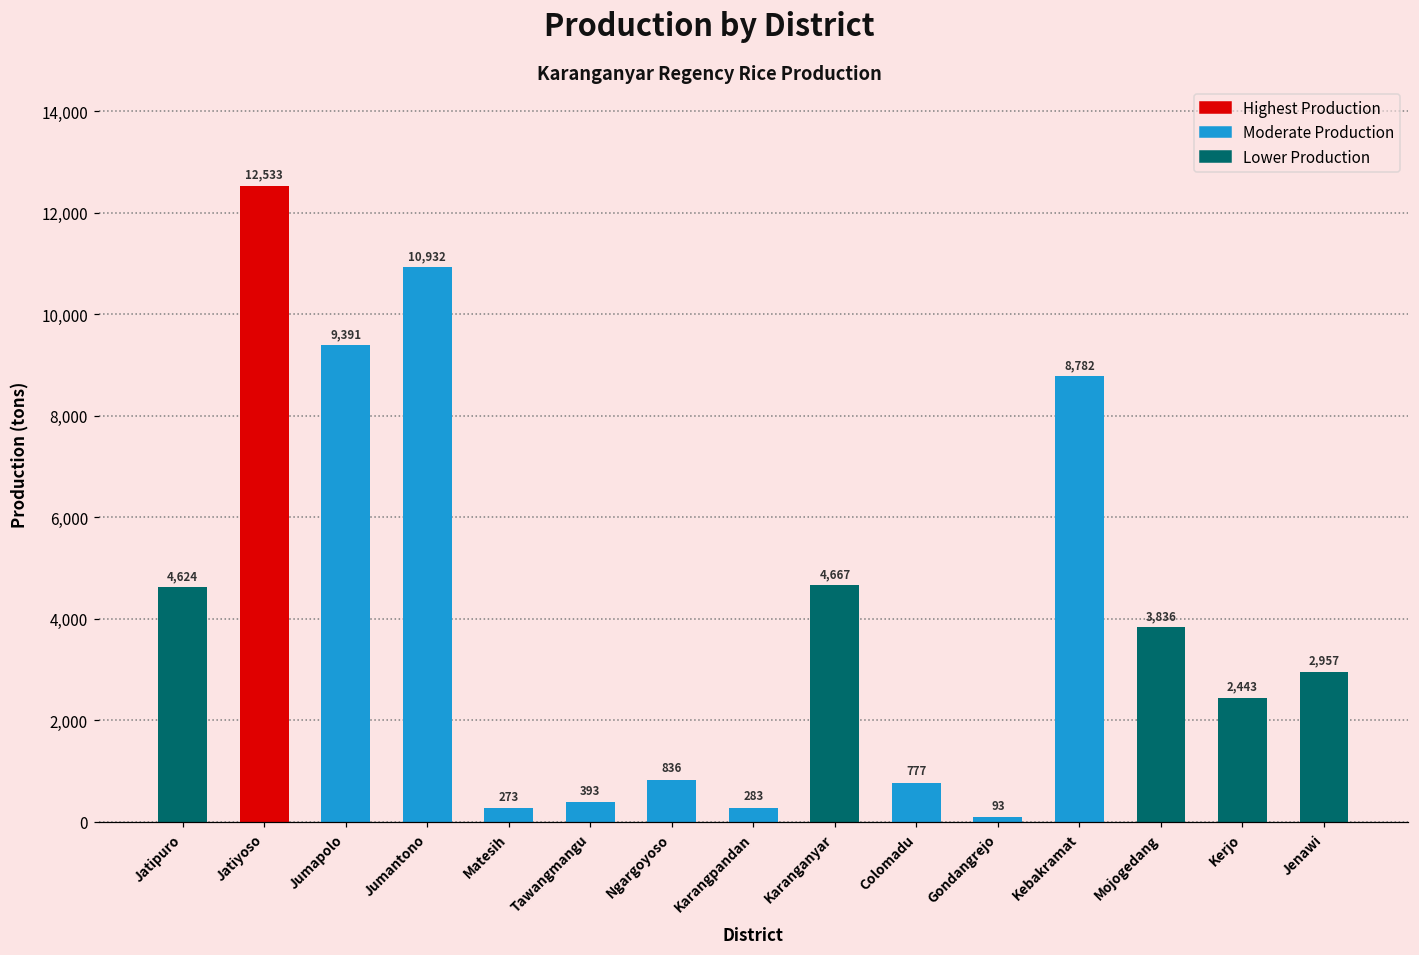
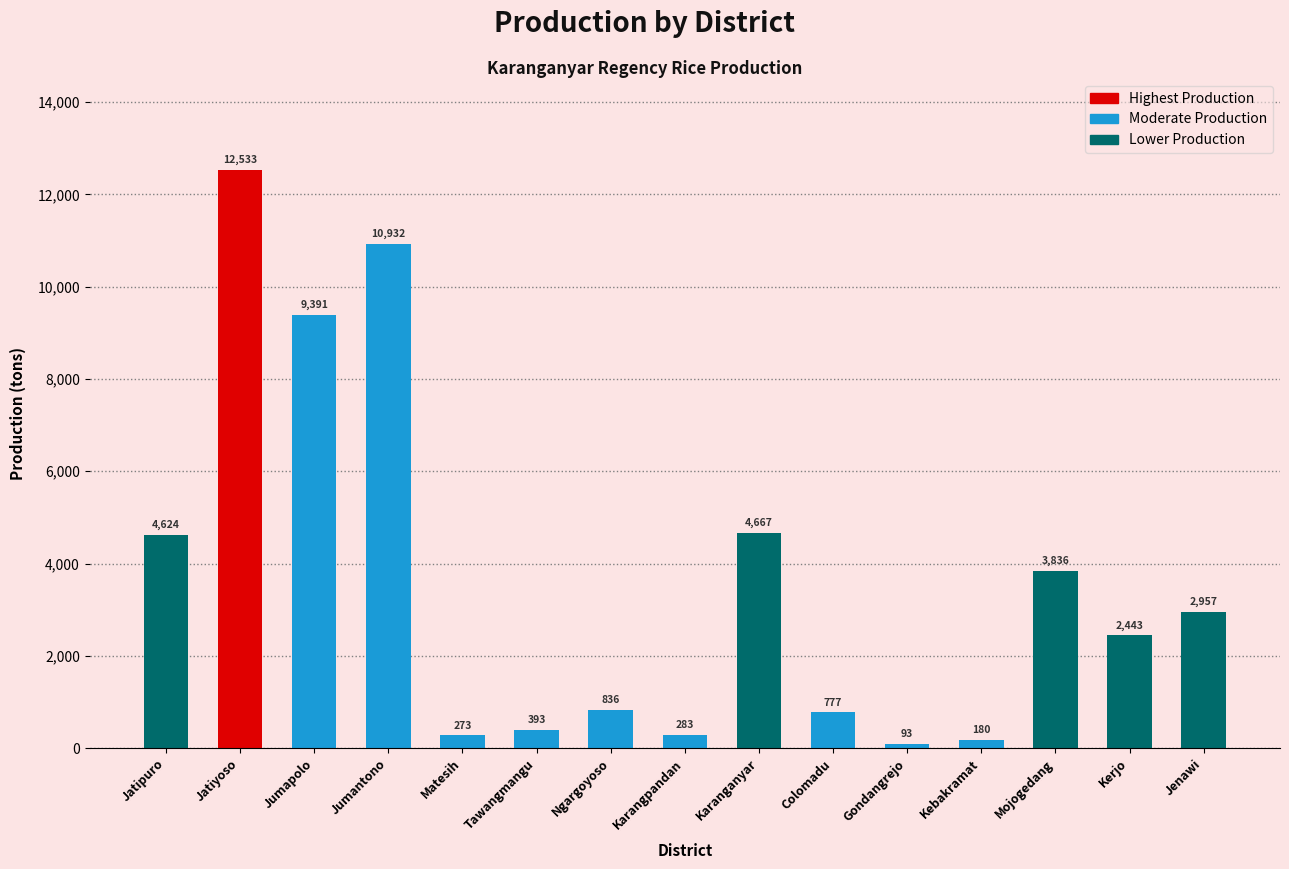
Kebakramat: 8,782 -> 180
